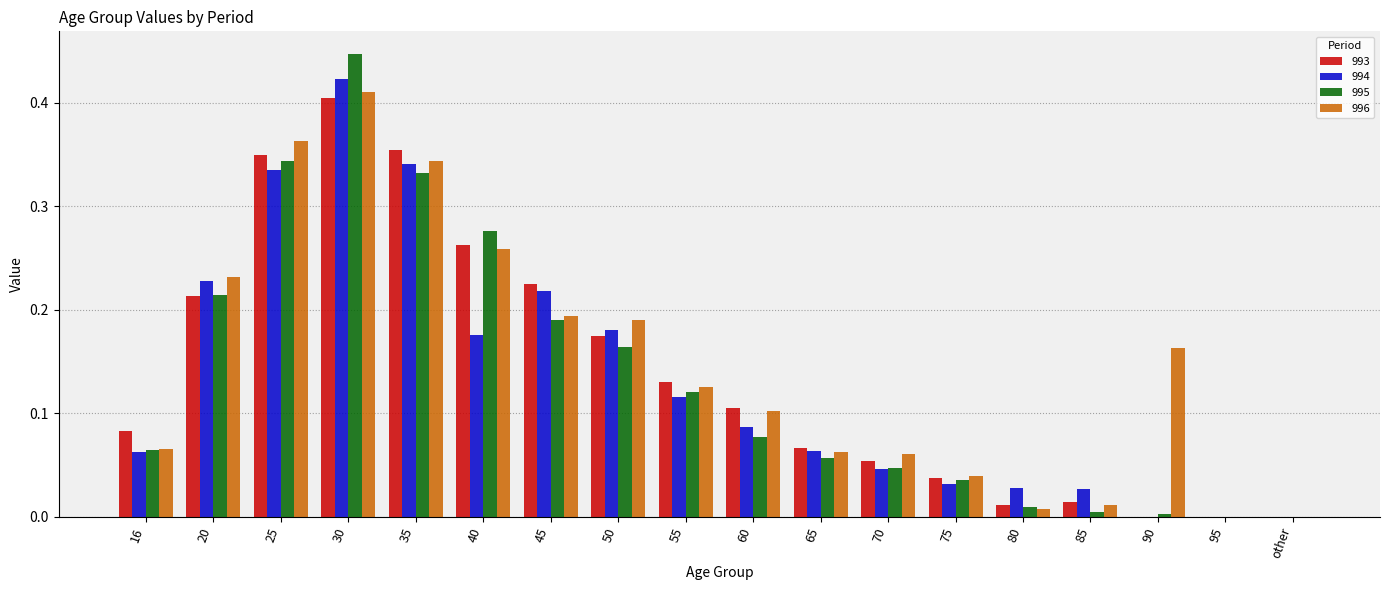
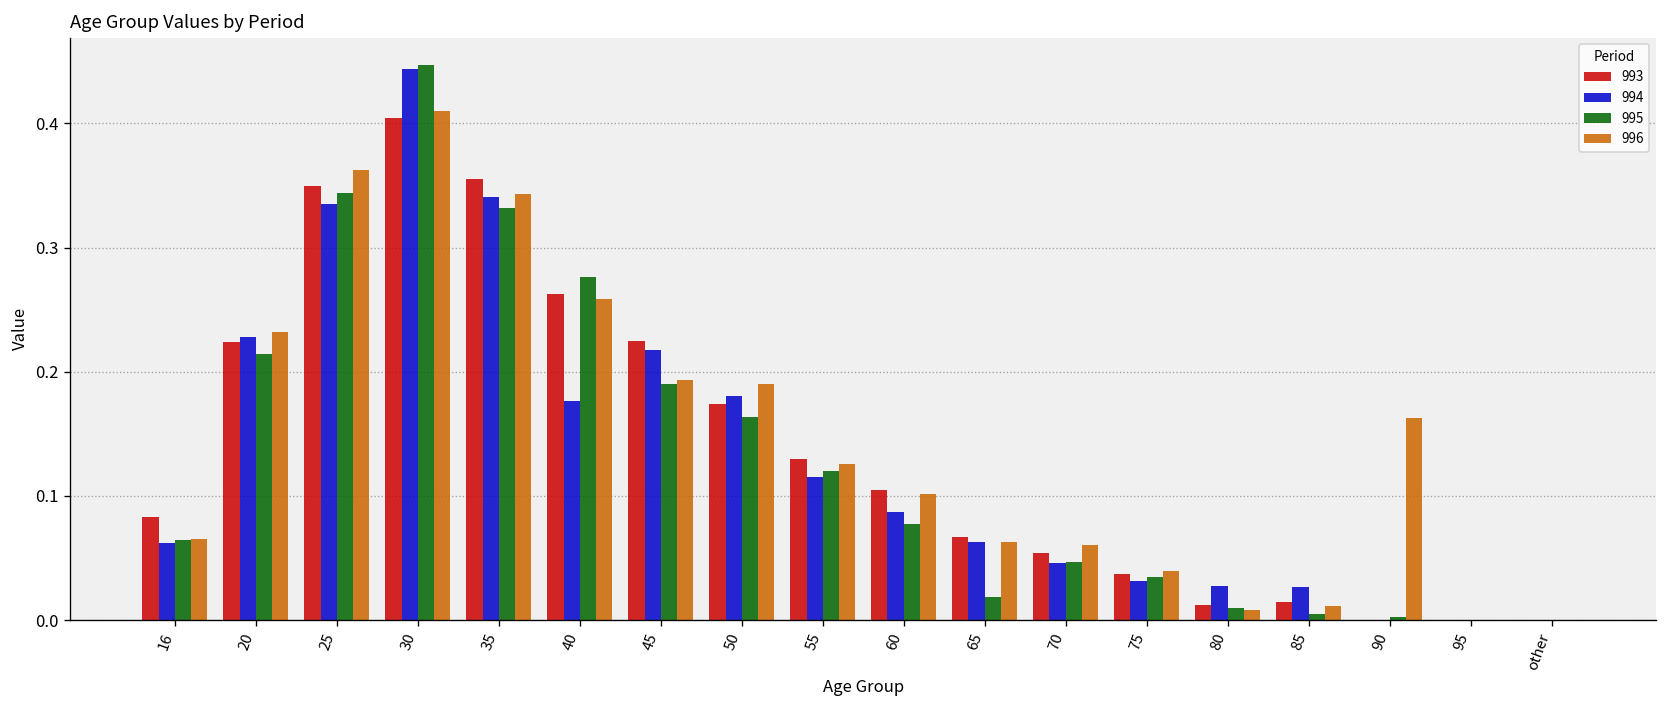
993, 20: 0.214 -> 0.224
994, 30: 0.424 -> 0.444
995, 65: 0.057 -> 0.019
